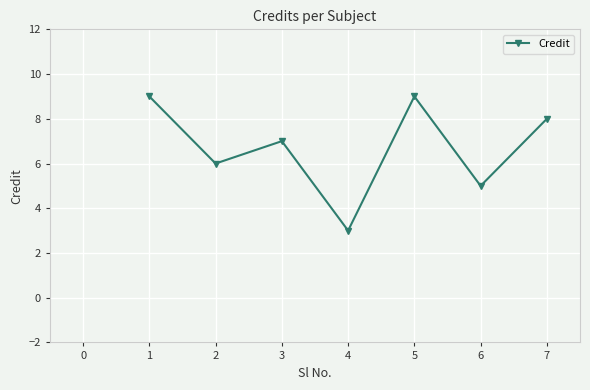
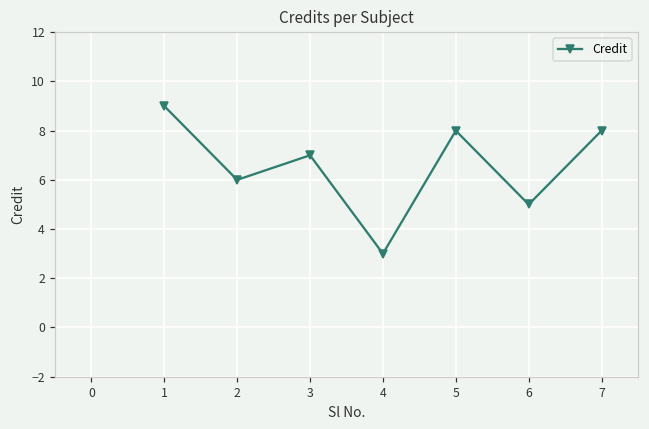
5: 9 -> 8
